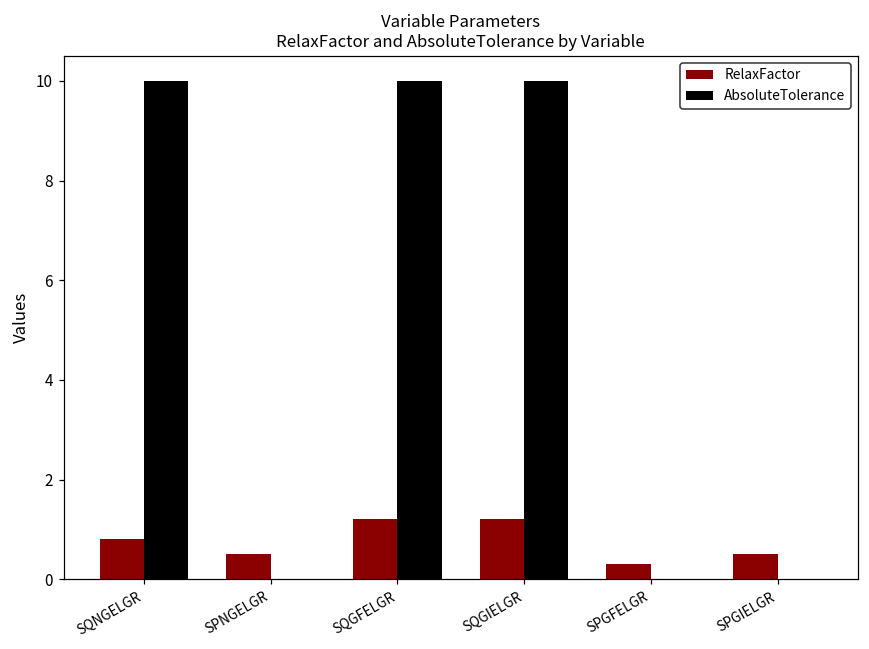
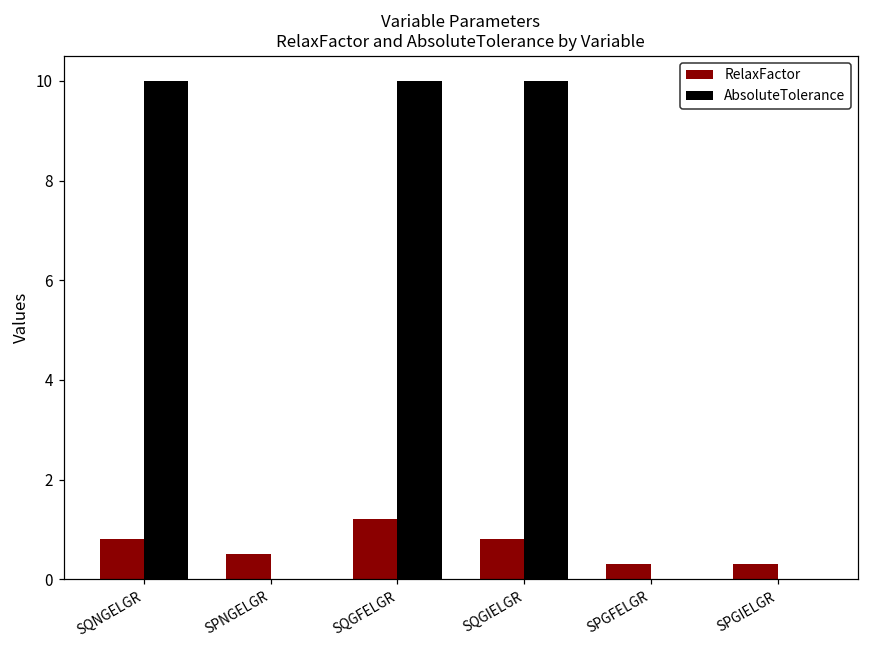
RelaxFactor, SQGIELGR: 1.2 -> 0.8
RelaxFactor, SPGIELGR: 0.5 -> 0.3
